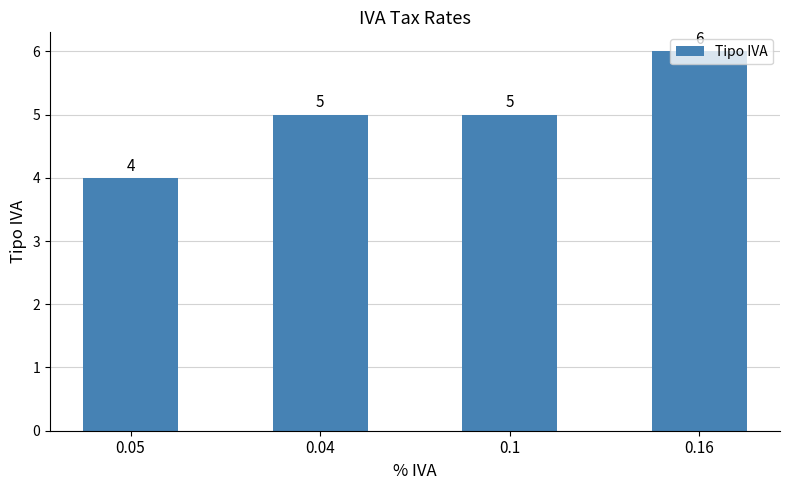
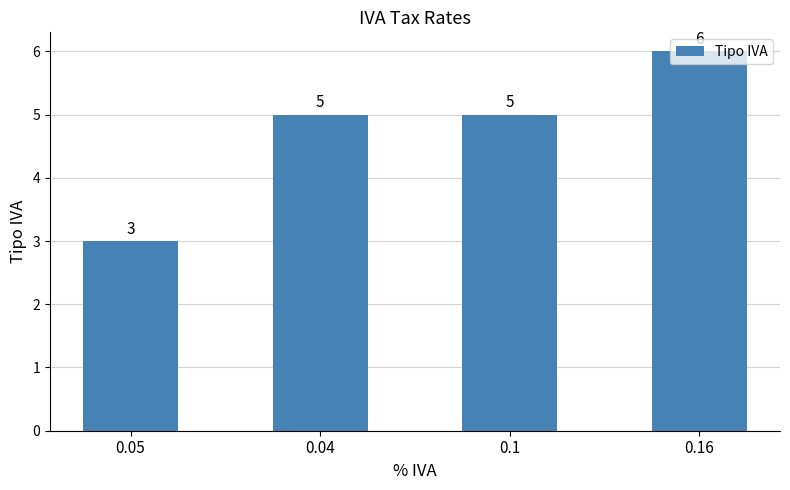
0.05: 4 -> 3
